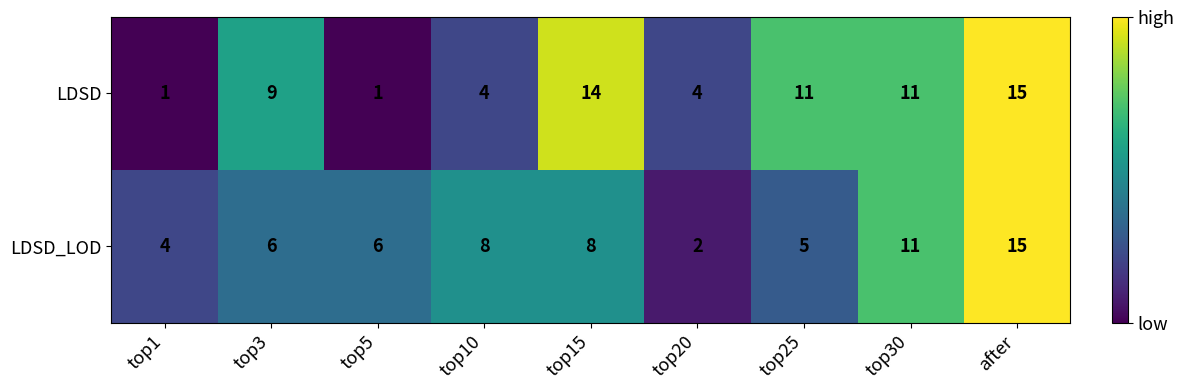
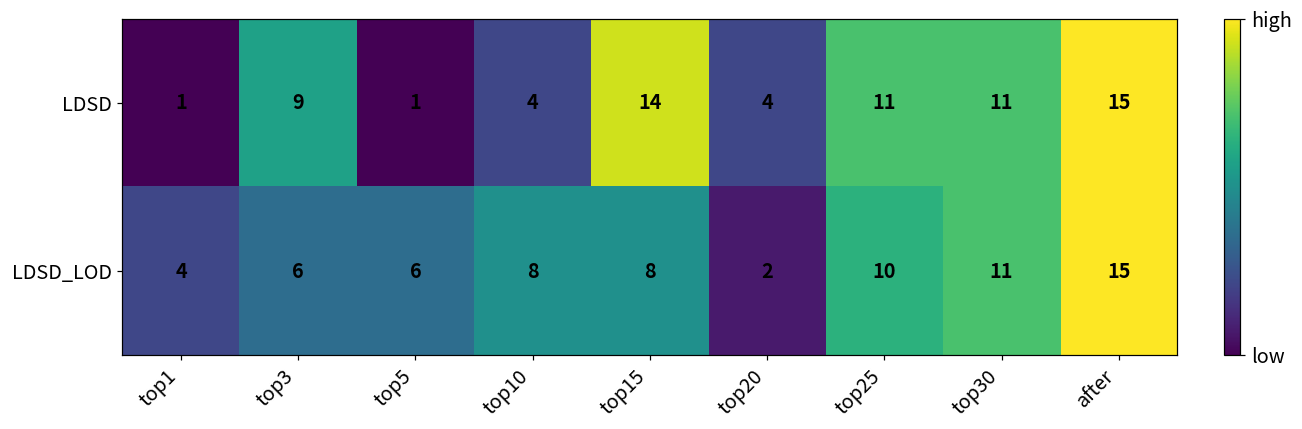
LDSD_LOD, top25: 5 -> 10
